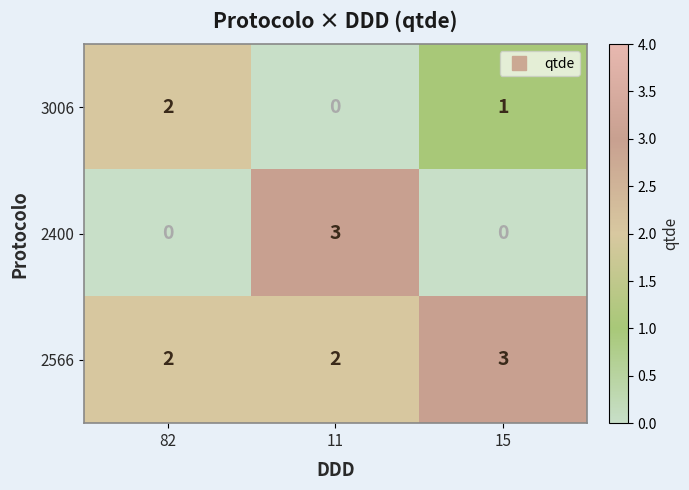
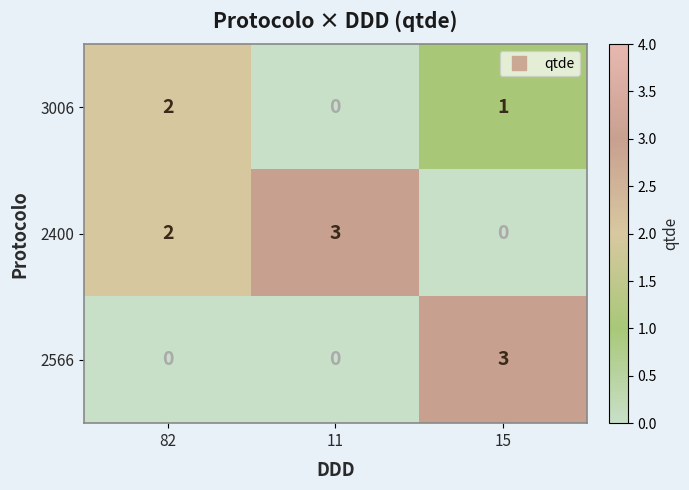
2400, 82: 0 -> 2
2566, 82: 2 -> 0
2566, 11: 2 -> 0
